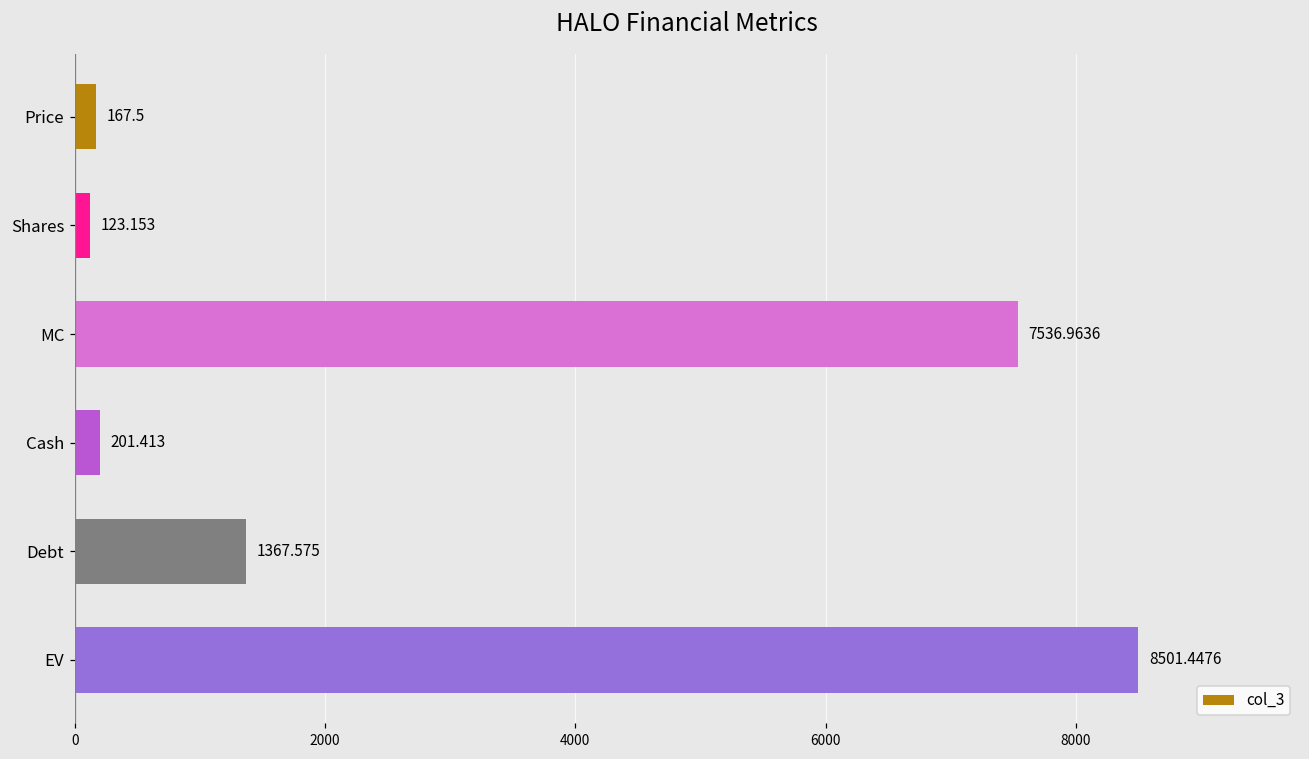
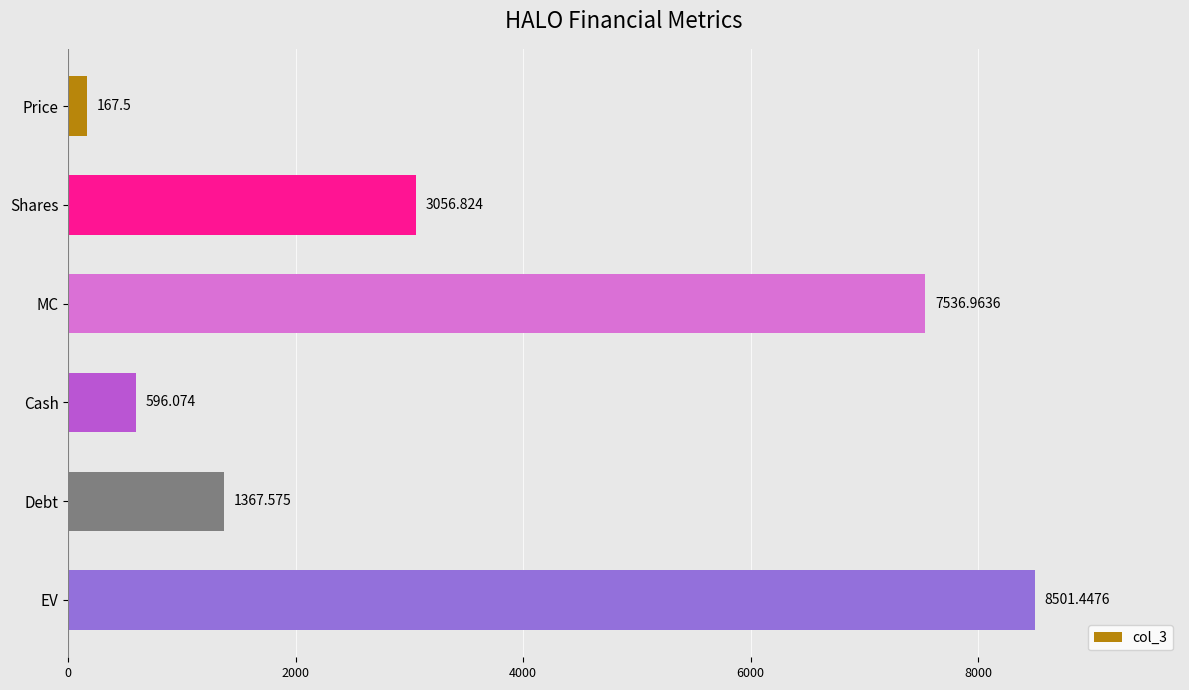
Shares: 123.153 -> 3056.824
Cash: 201.413 -> 596.074
